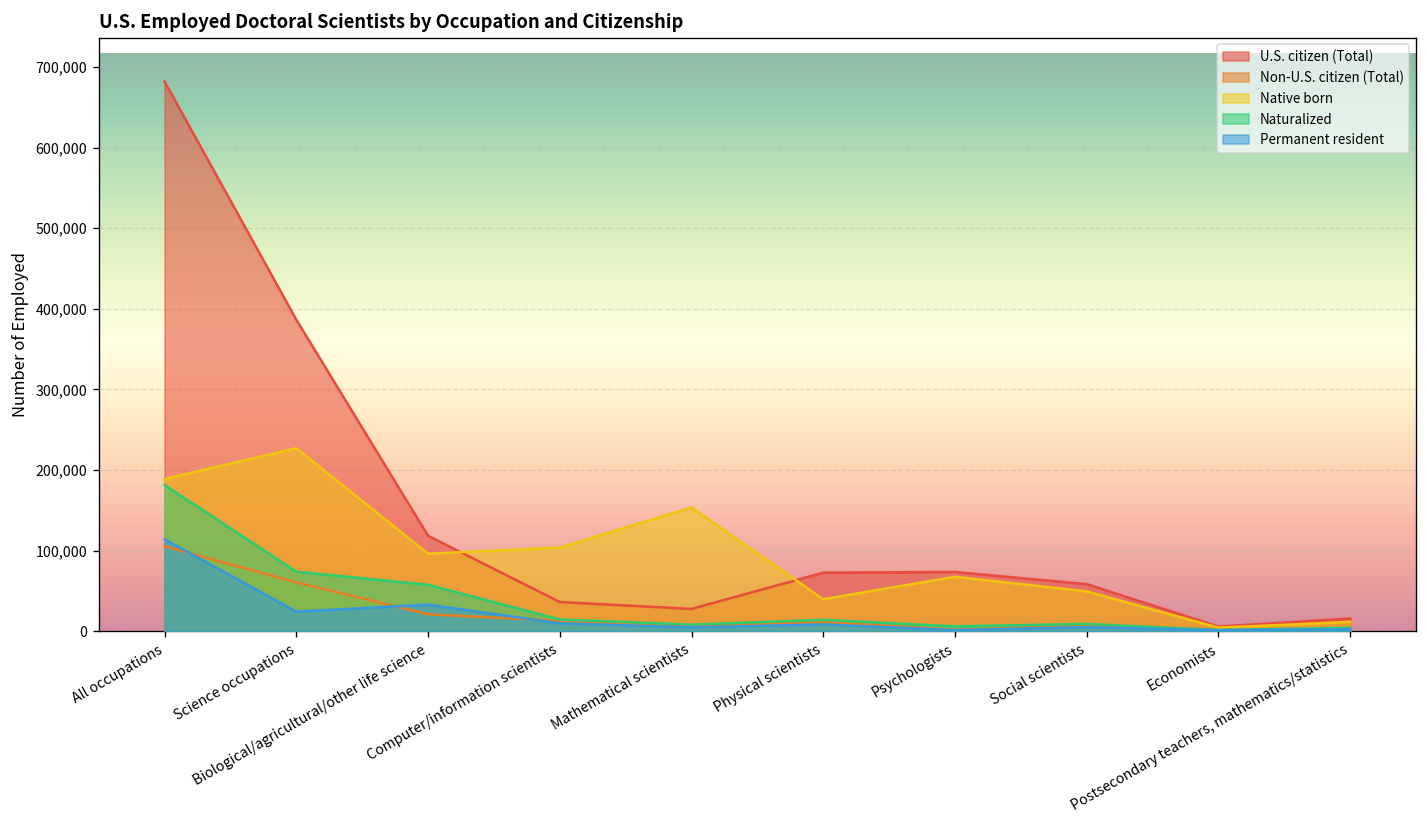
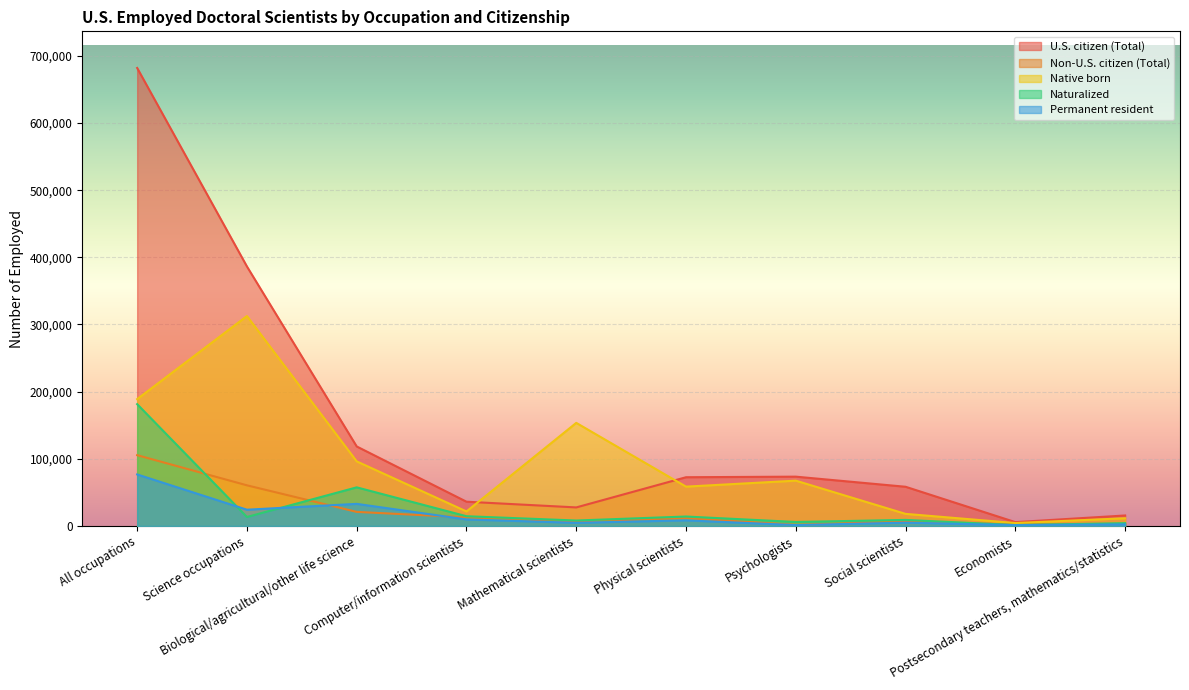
Permanent resident, All occupations: 110,000 -> 80,000
Native born, Science occupations: 230,000 -> 310,000
Naturalized, Science occupations: 70,000 -> 10,000
Native born, Computer/information scientists: 100,000 -> 20,000
Native born, Physical scientists: 40,000 -> 60,000
Native born, Social scientists: 50,000 -> 20,000
